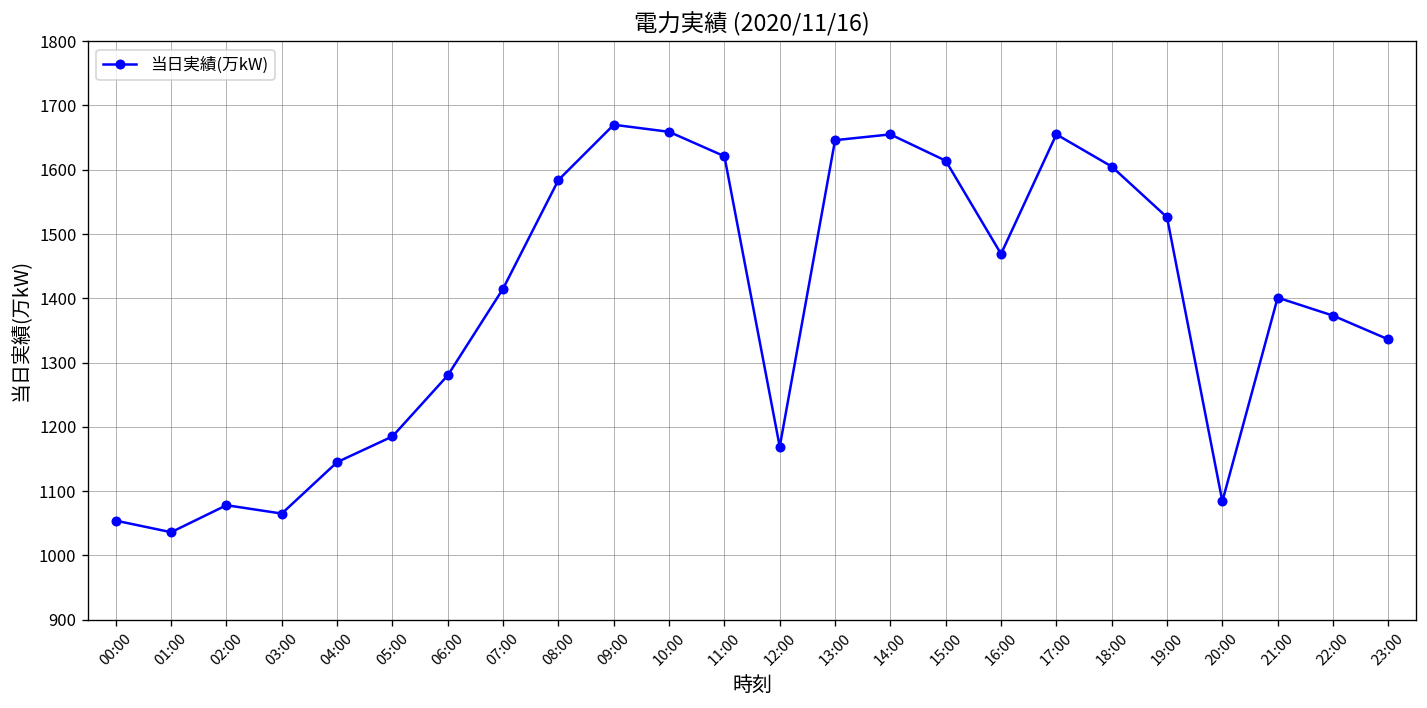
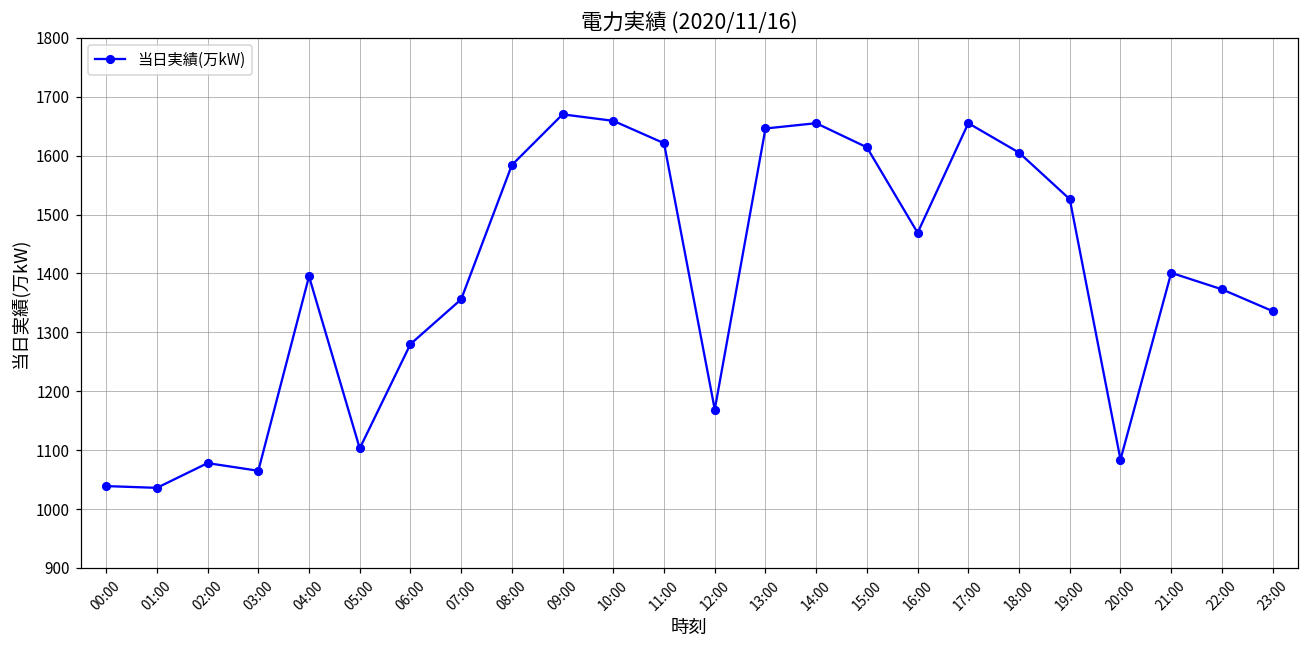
00:00: 1050 -> 1040
04:00: 1150 -> 1400
05:00: 1190 -> 1100
07:00: 1420 -> 1360
